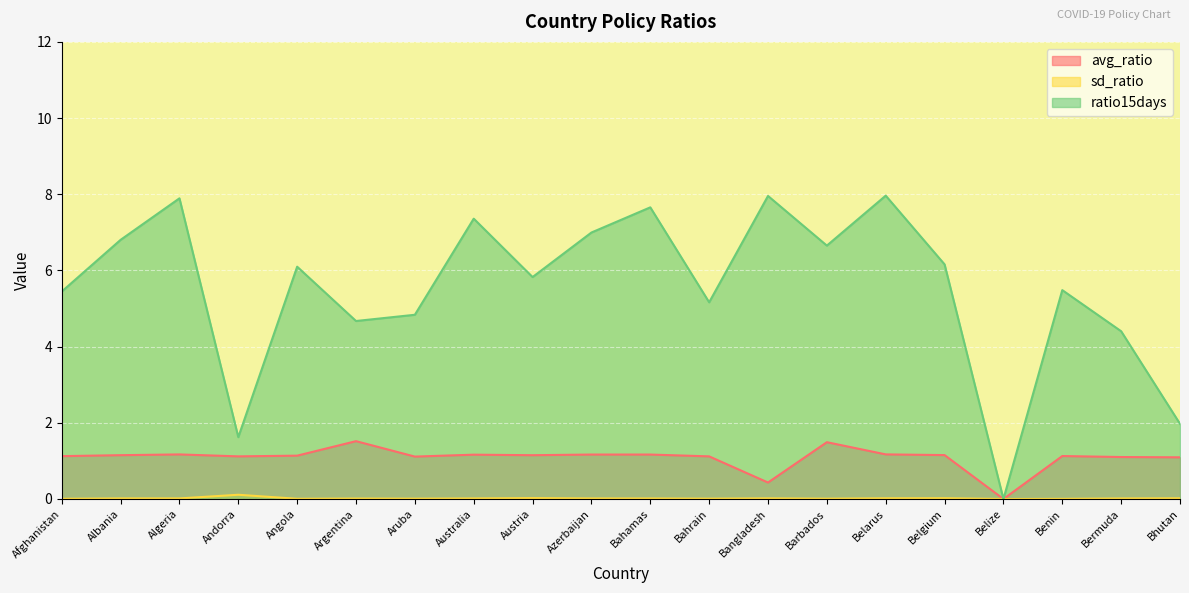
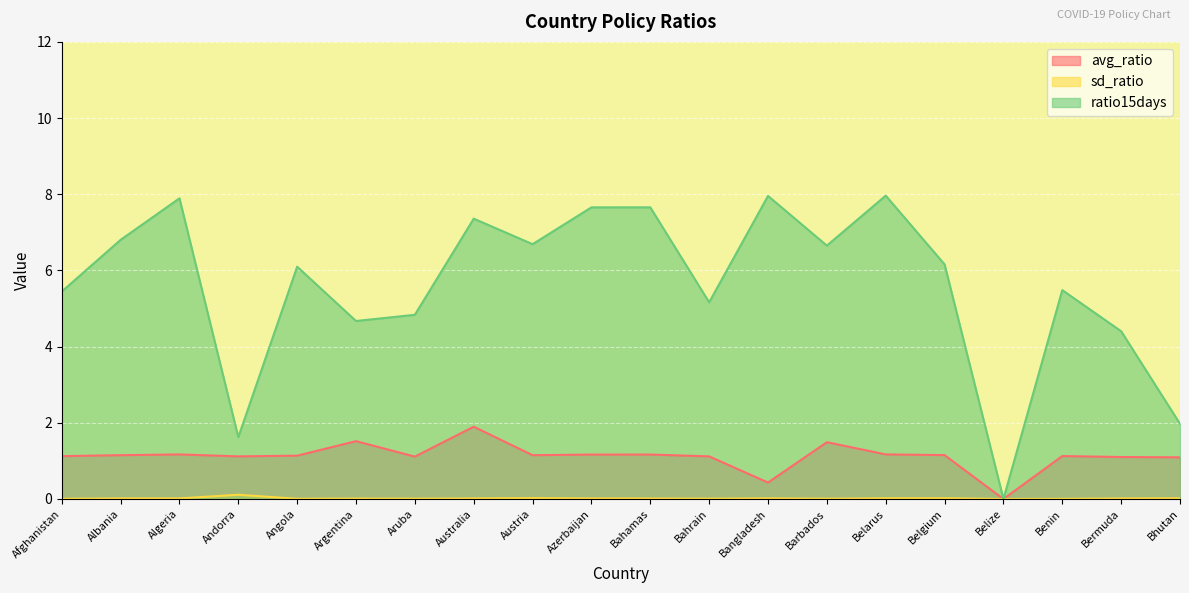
avg_ratio, Australia: 1.2 -> 1.9
ratio15days, Austria: 5.8 -> 6.7
ratio15days, Azerbaijan: 7.0 -> 7.7
